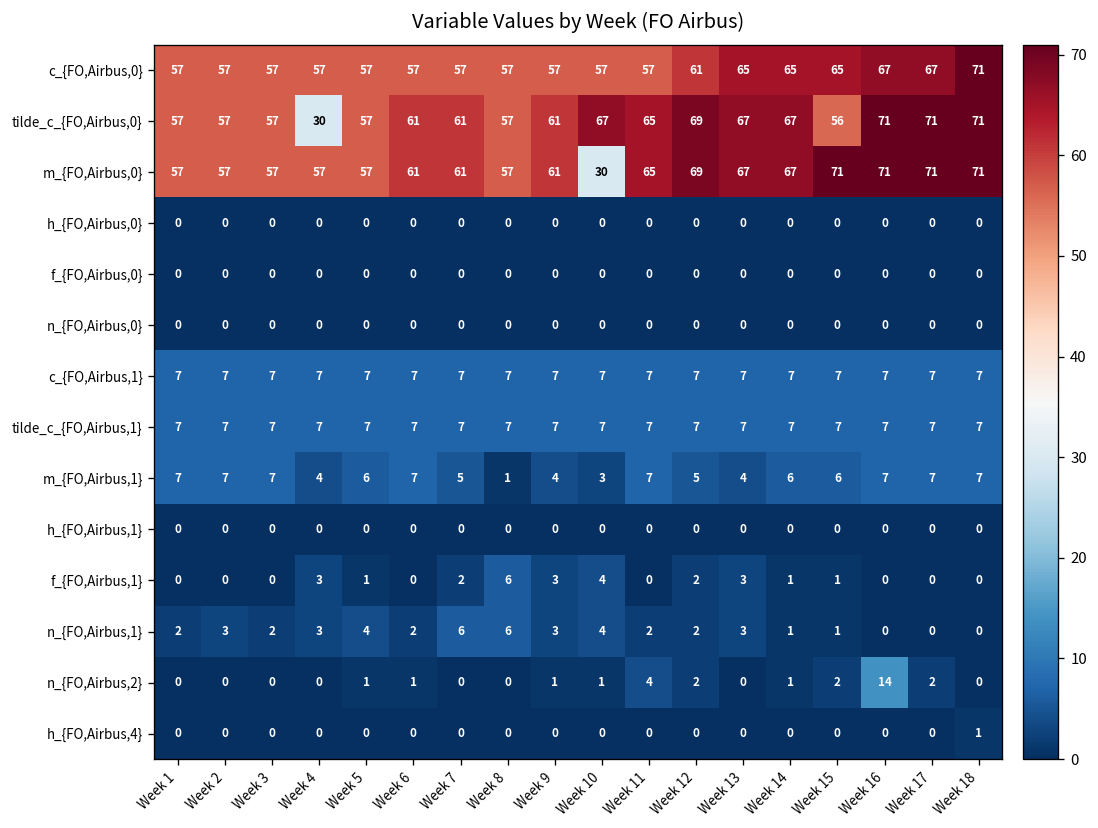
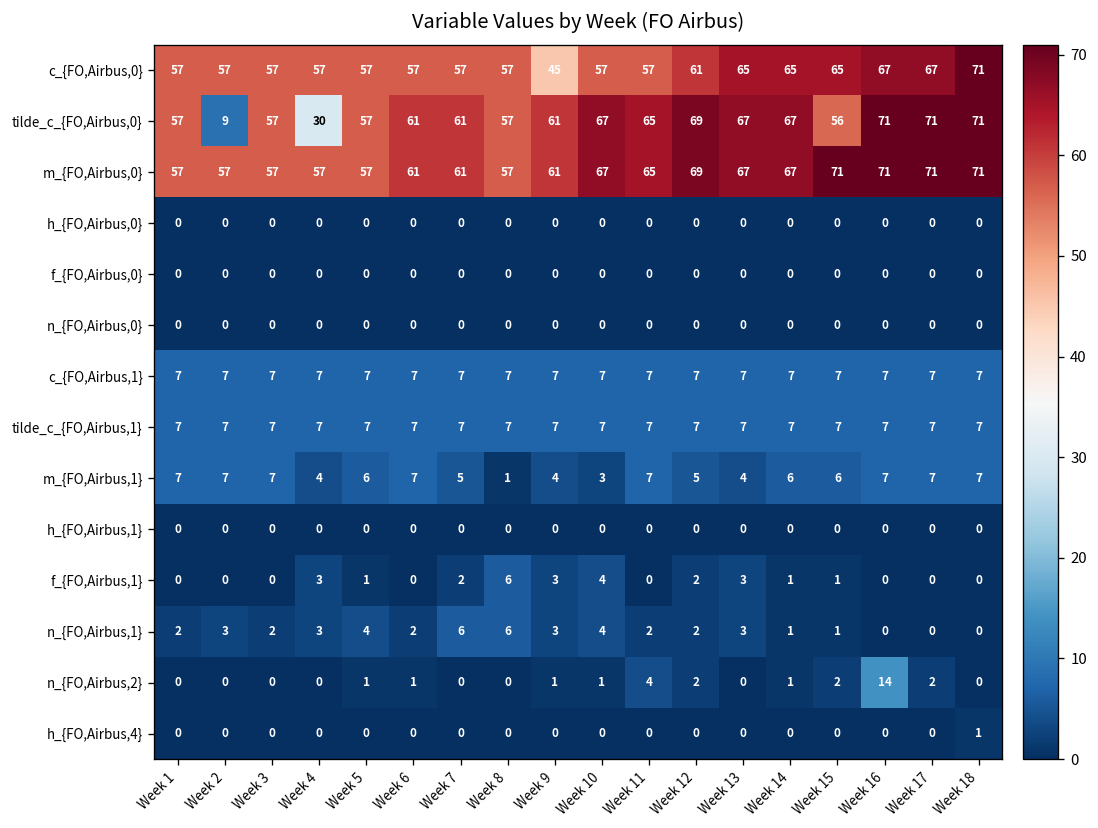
c_{FO,Airbus,0}, Week 9: 57 -> 45
tilde_c_{FO,Airbus,0}, Week 2: 57 -> 9
m_{FO,Airbus,0}, Week 10: 30 -> 67
